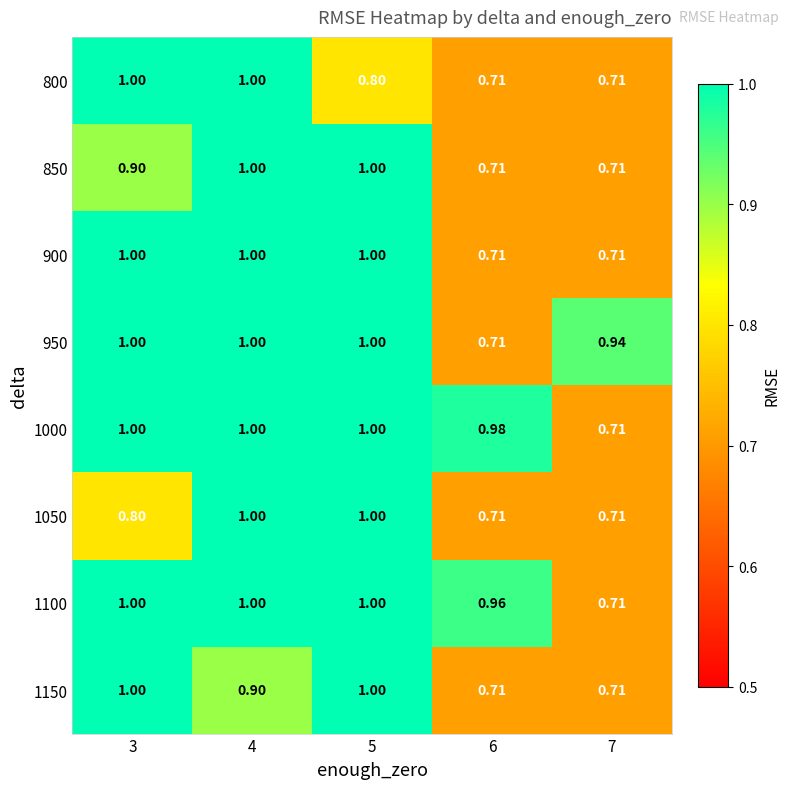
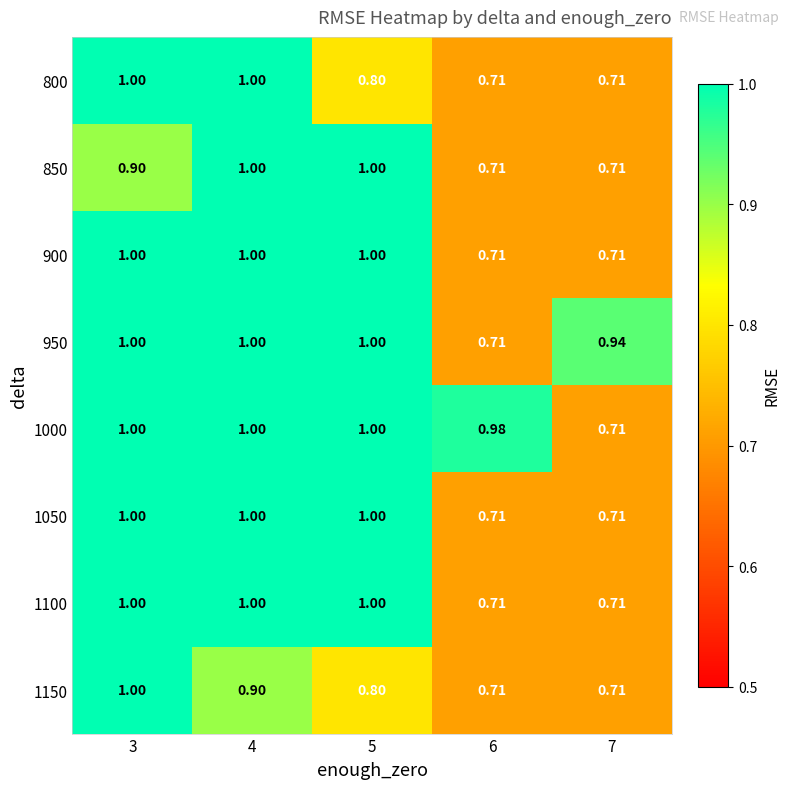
1050, 3: 0.80 -> 1.00
1100, 6: 0.96 -> 0.71
1150, 5: 1.00 -> 0.80
